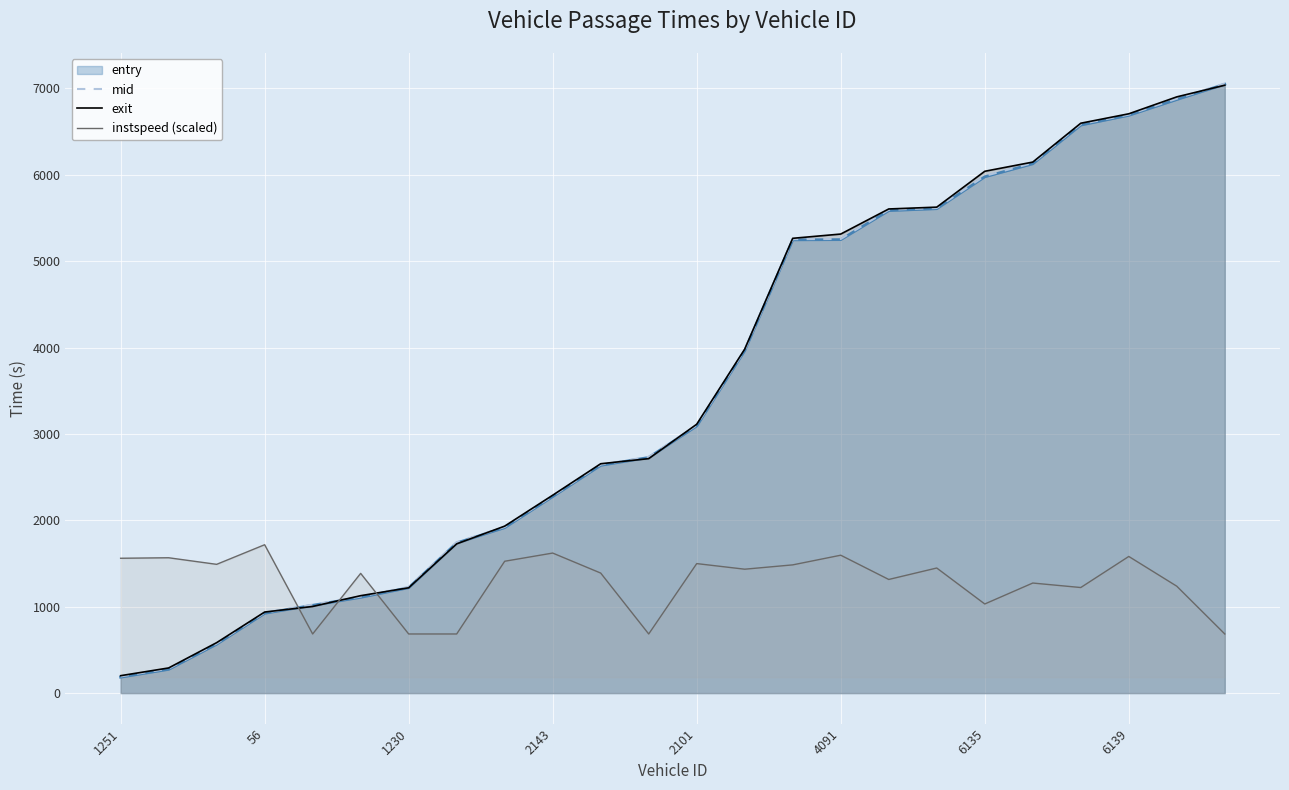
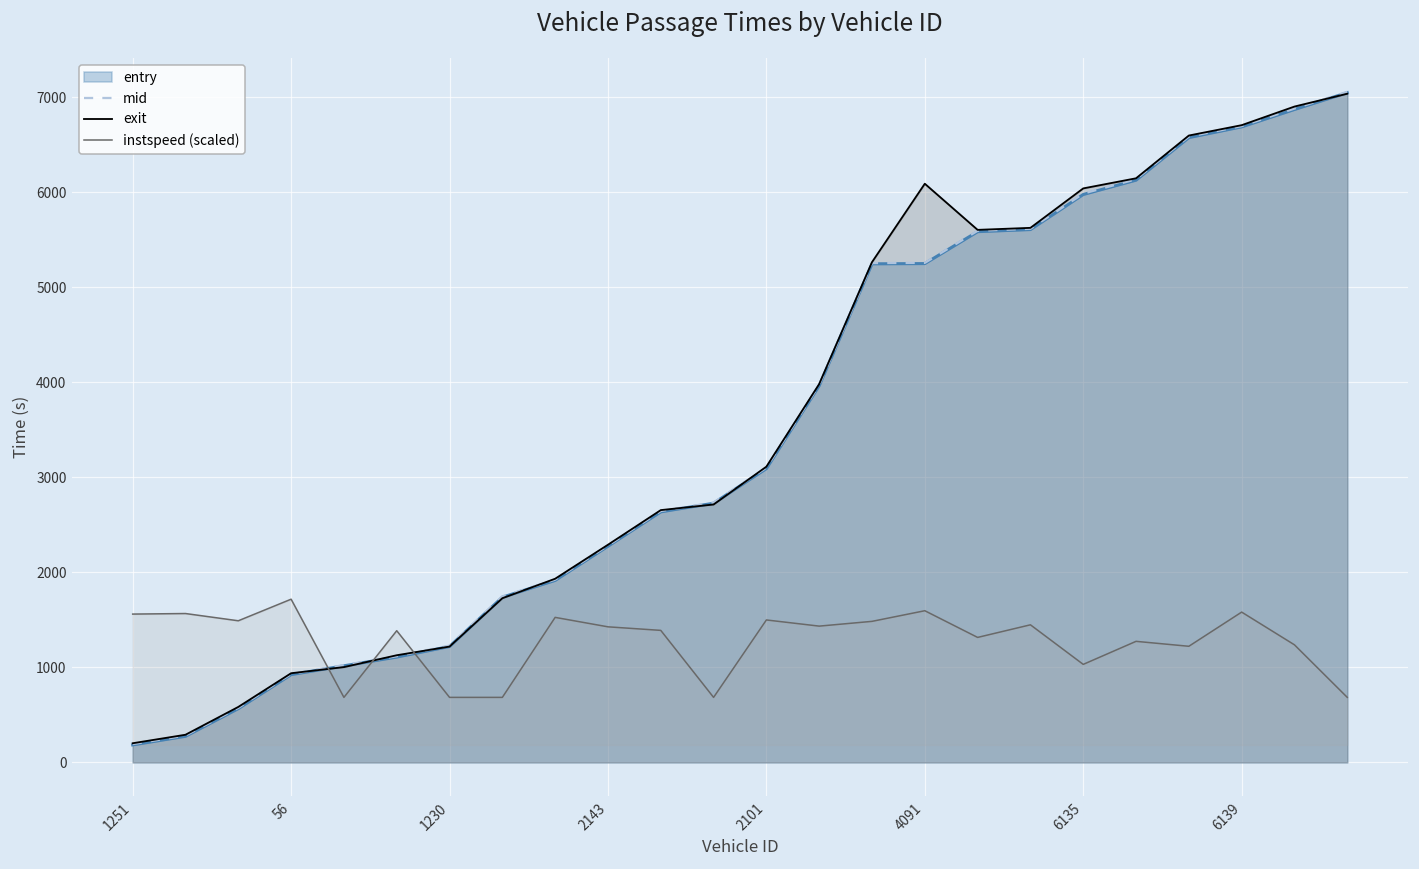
instspeed (scaled), 2143: 1600 -> 1400
exit, 4091: 5300 -> 6100
